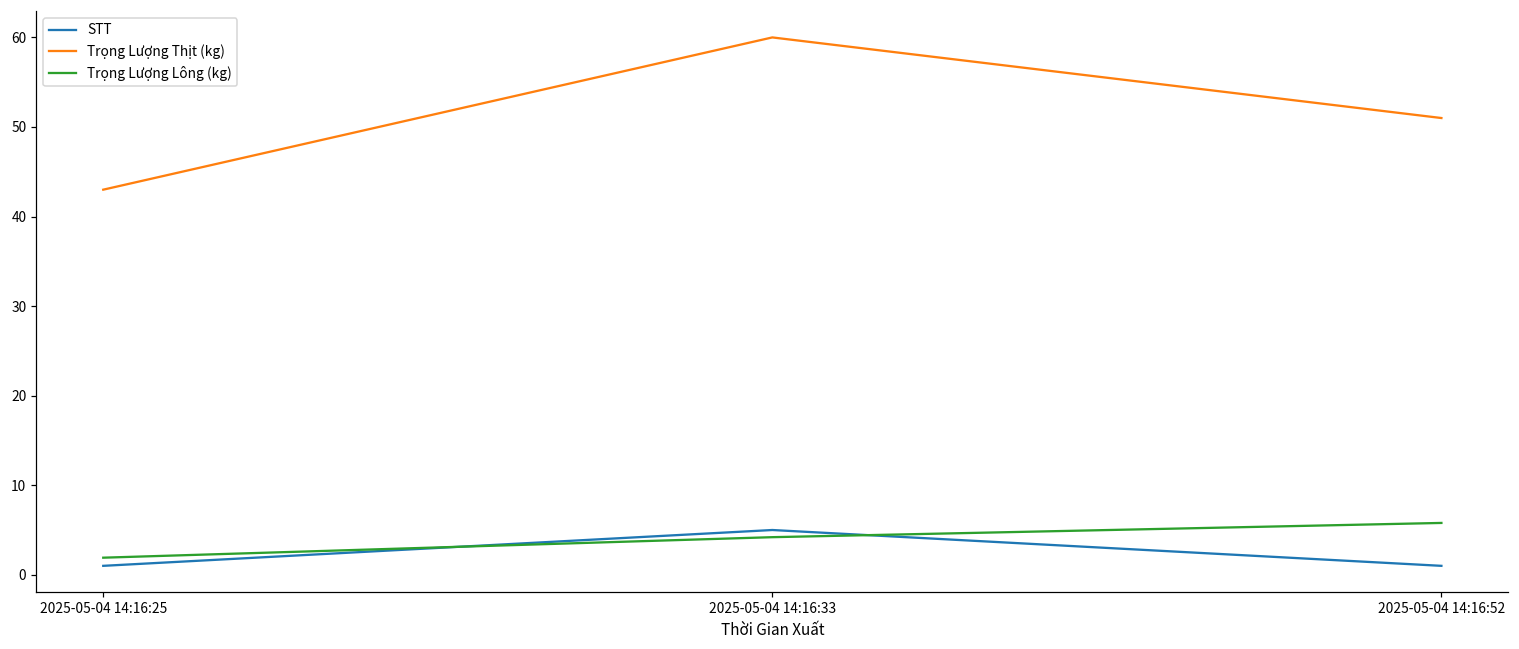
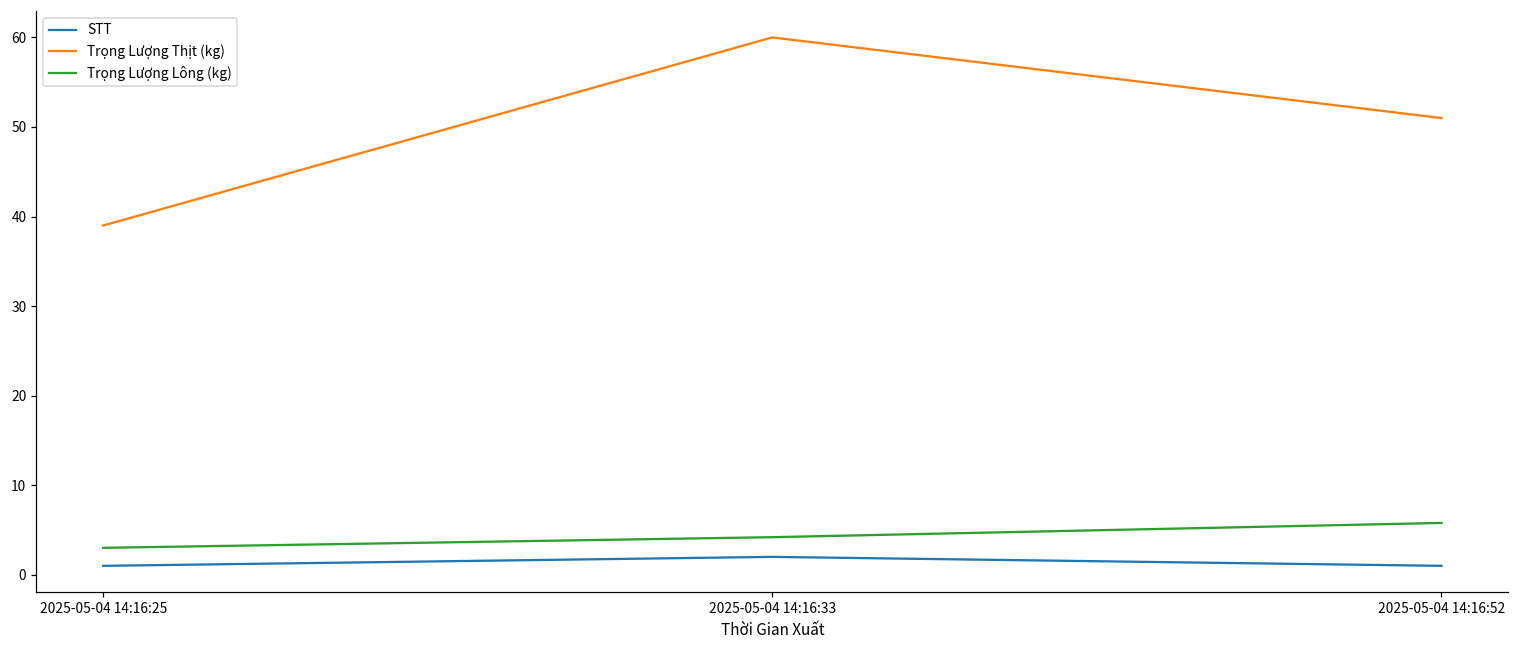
Trọng Lượng Thịt (kg), 2025-05-04 14:16:25: 43 -> 39
Trọng Lượng Lông (kg), 2025-05-04 14:16:25: 2 -> 3
STT, 2025-05-04 14:16:33: 5 -> 2
